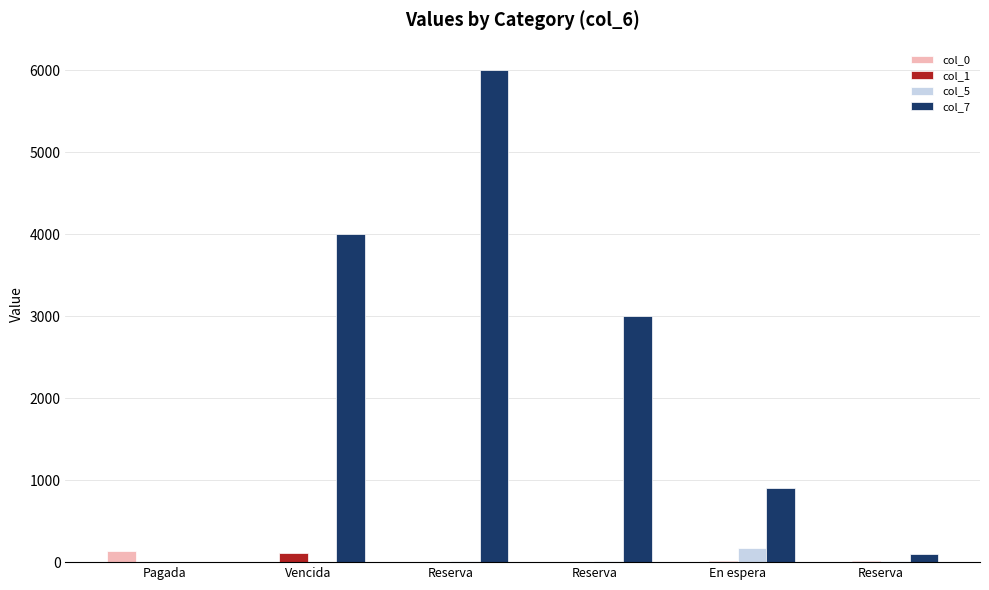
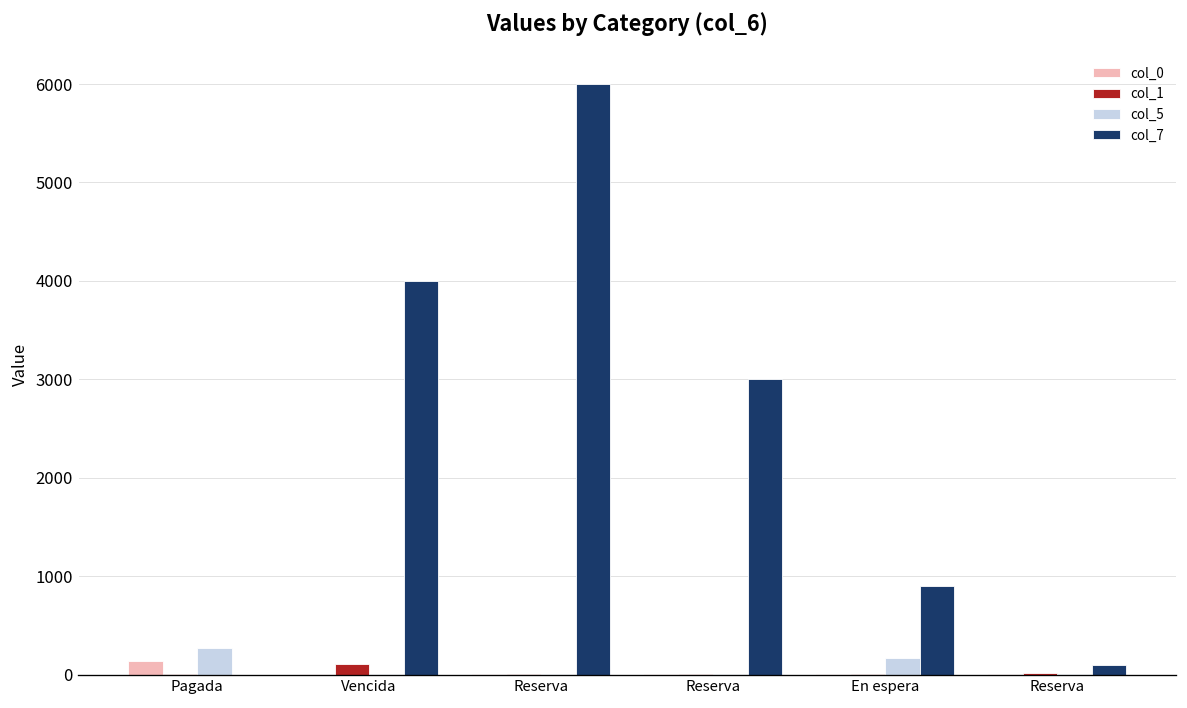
col_5, Pagada: 0 -> 300
